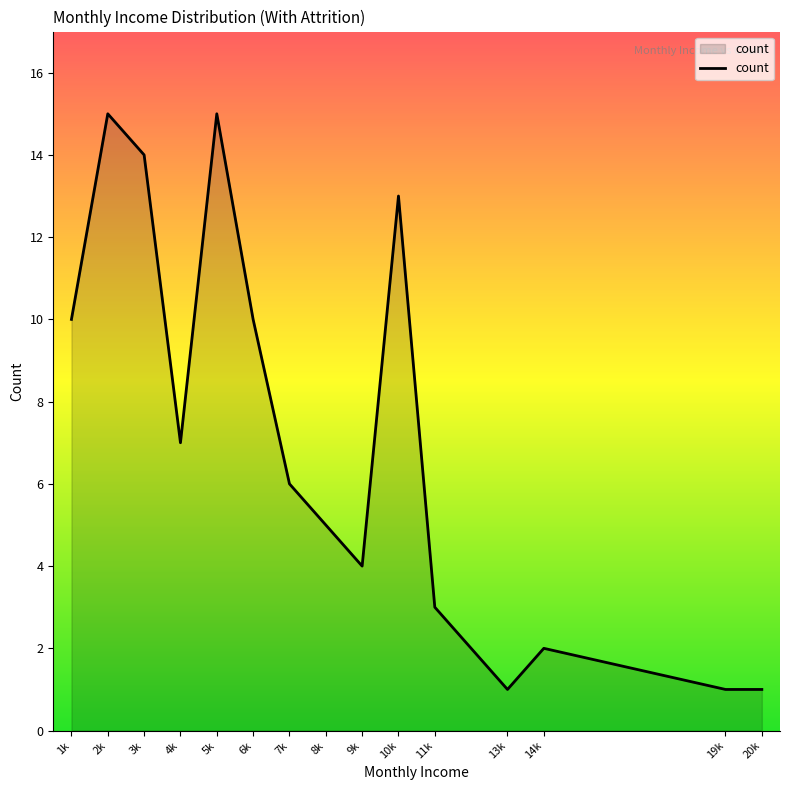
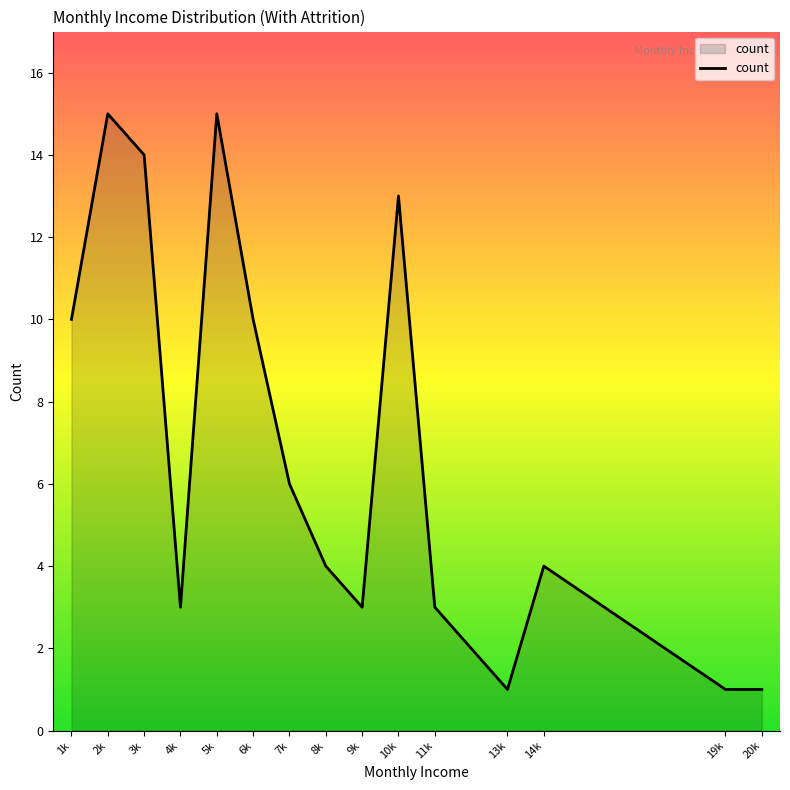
4k: 7 -> 3
8k: 5 -> 4
9k: 4 -> 3
14k: 2 -> 4
